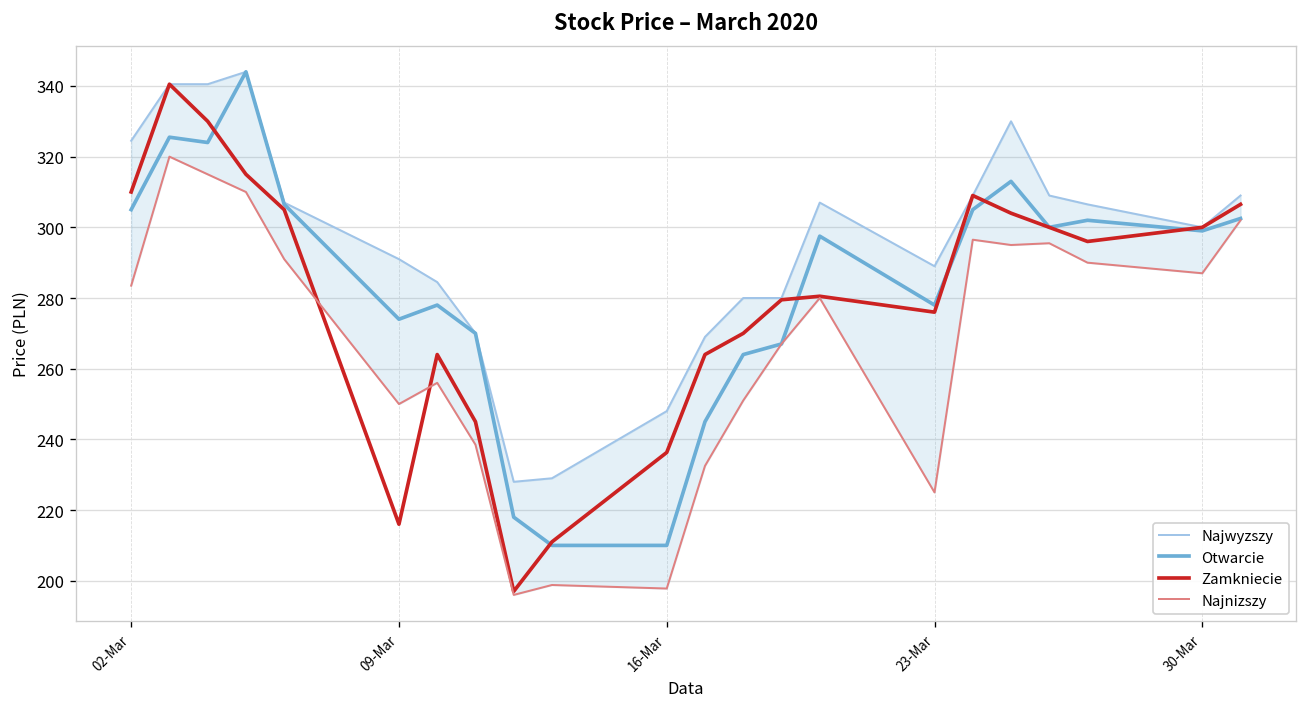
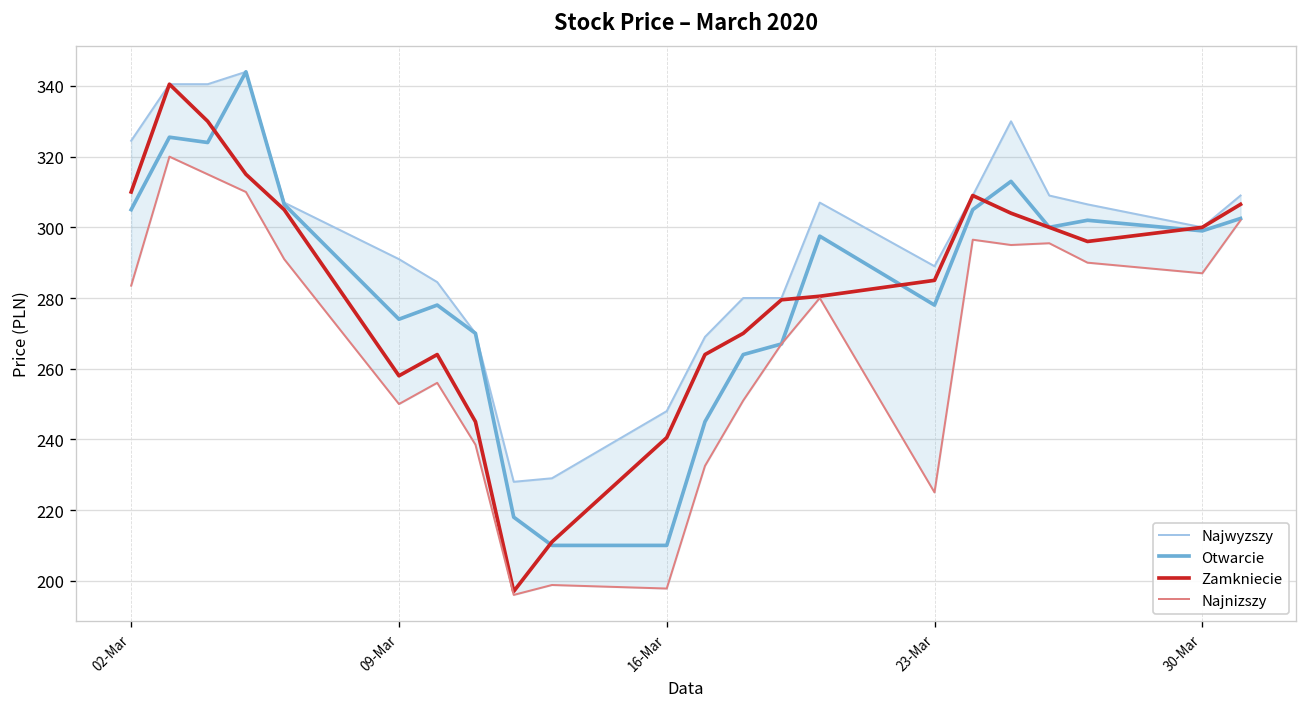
Zamkniecie, 09-Mar: 216 -> 258
Zamkniecie, 16-Mar: 236 -> 241
Zamkniecie, 23-Mar: 276 -> 285
